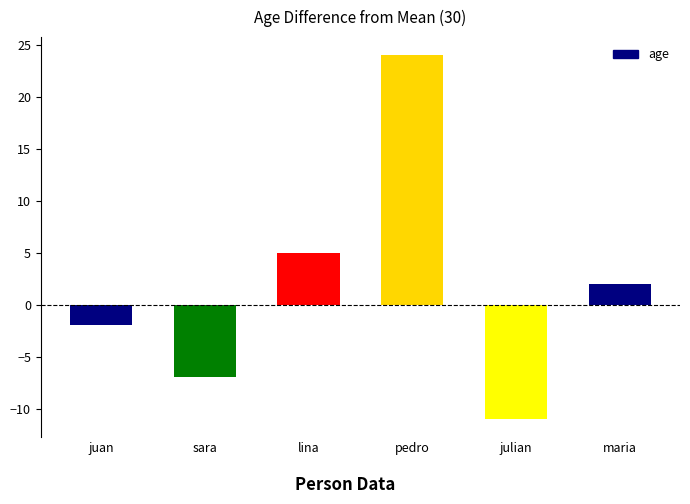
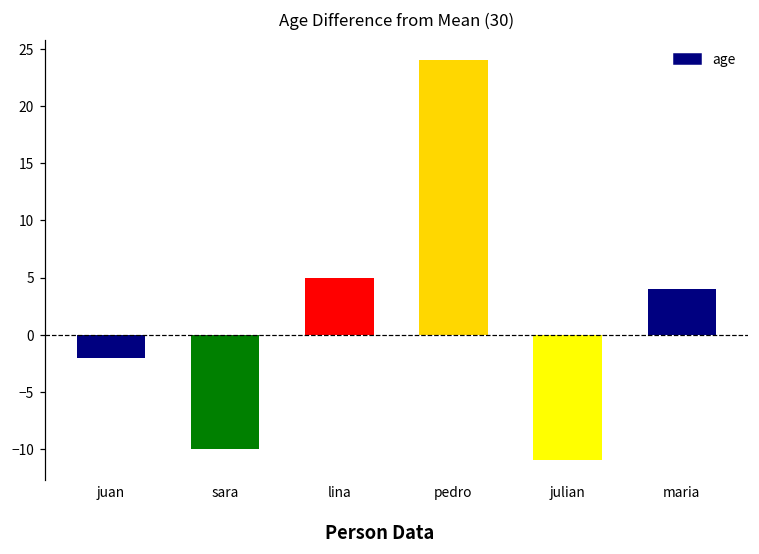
sara: -7.0 -> -10.0
maria: 2.0 -> 4.0
